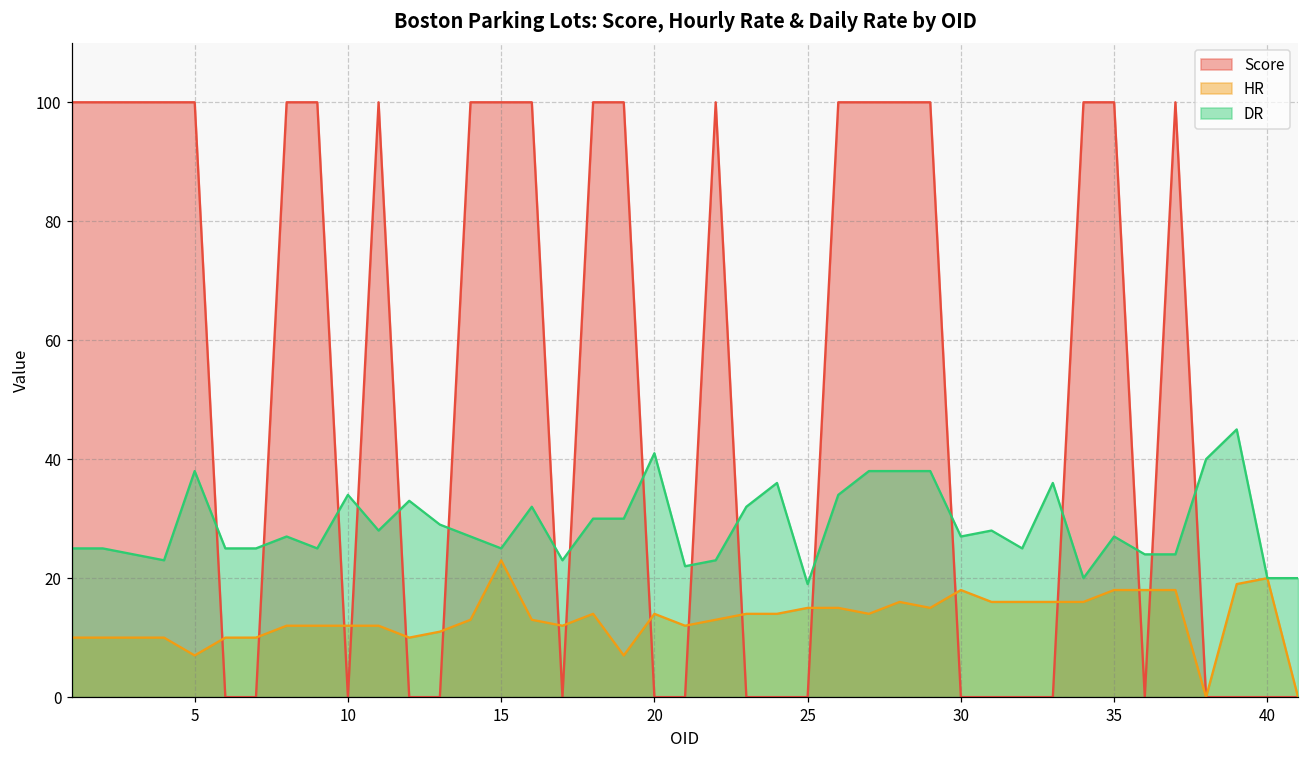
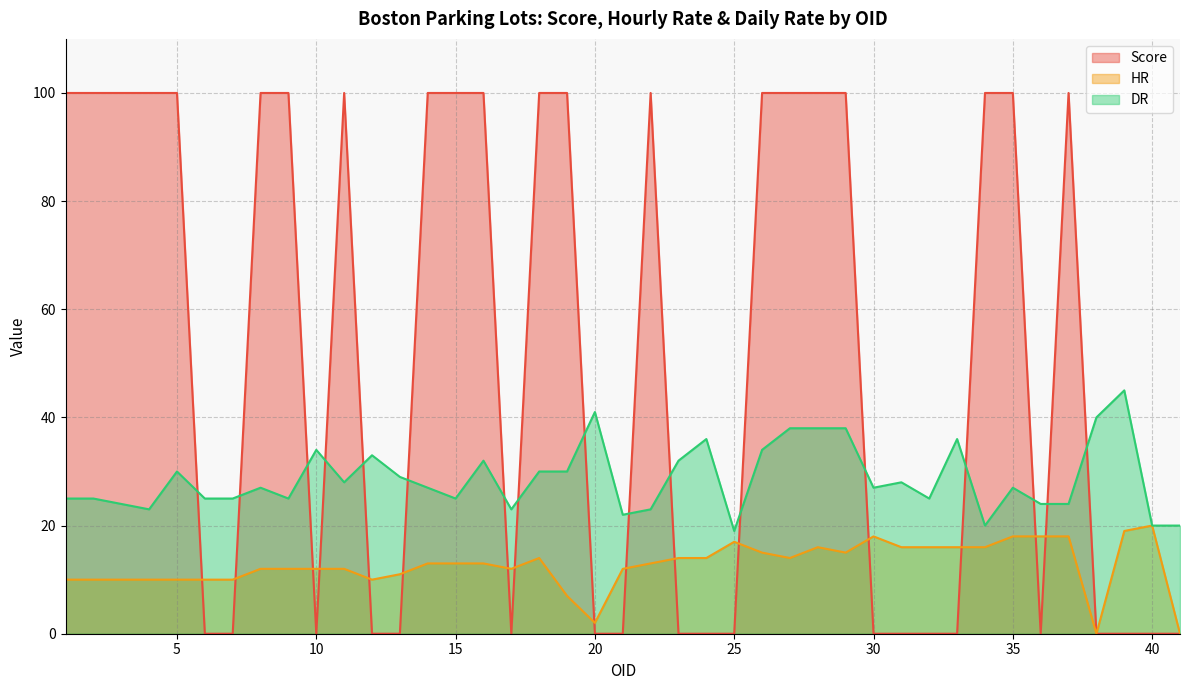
HR, 5: 7 -> 10
DR, 5: 38 -> 30
HR, 15: 23 -> 13
HR, 20: 14 -> 2
HR, 25: 15 -> 17
